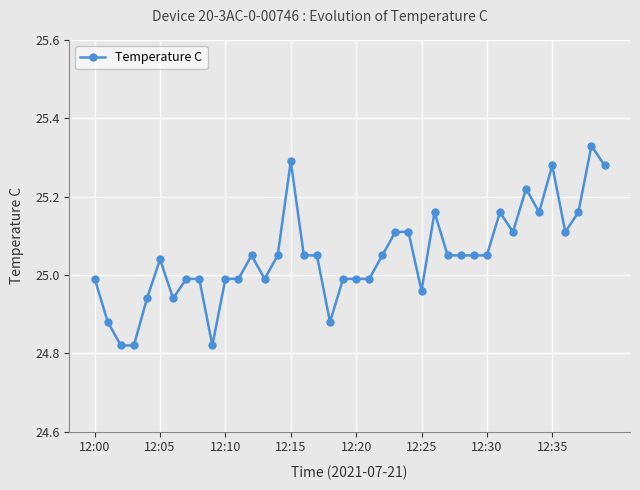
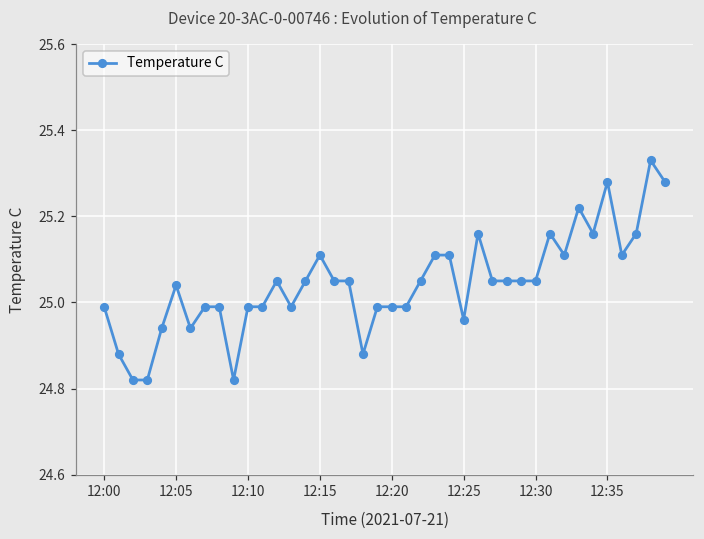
12:15: 25.29 -> 25.11
